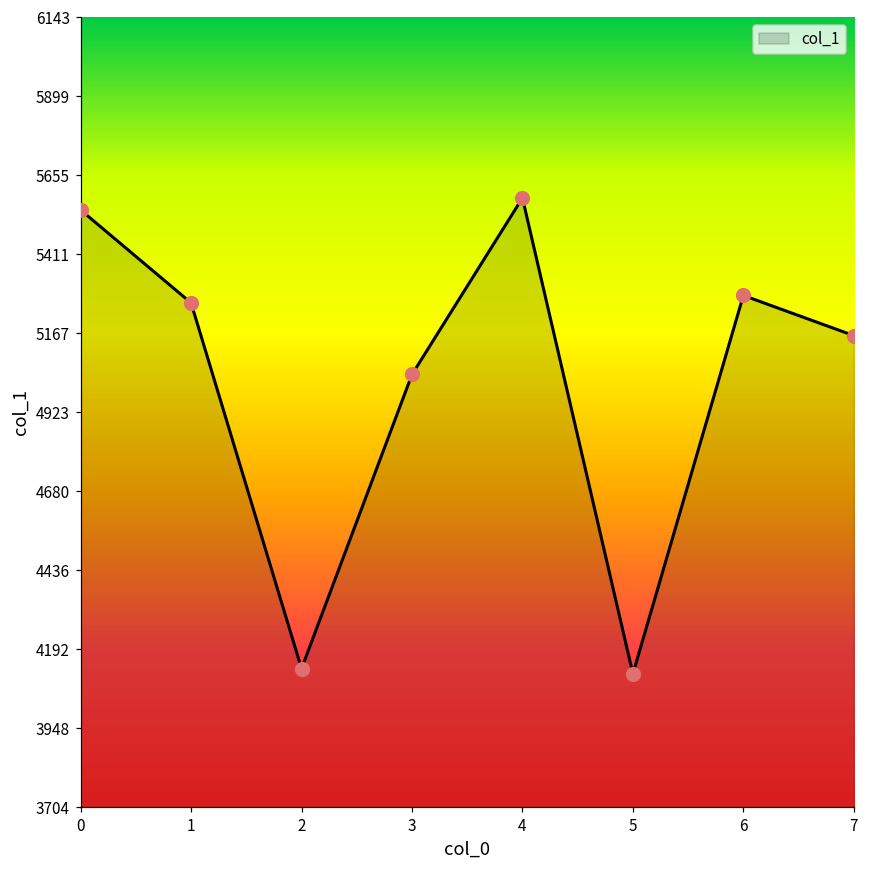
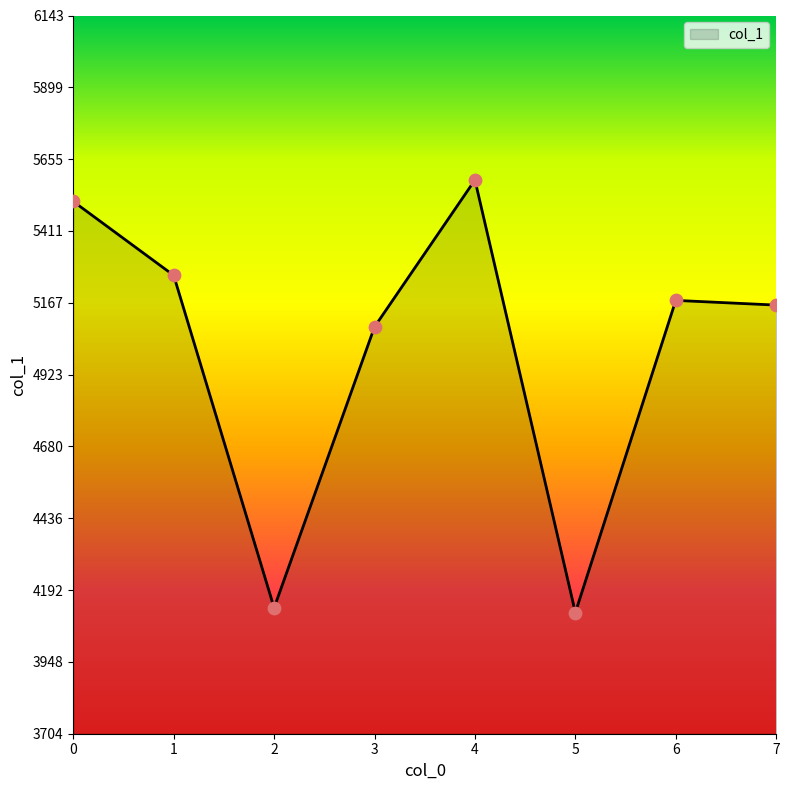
0: 5550 -> 5510
3: 5040 -> 5090
6: 5280 -> 5180
